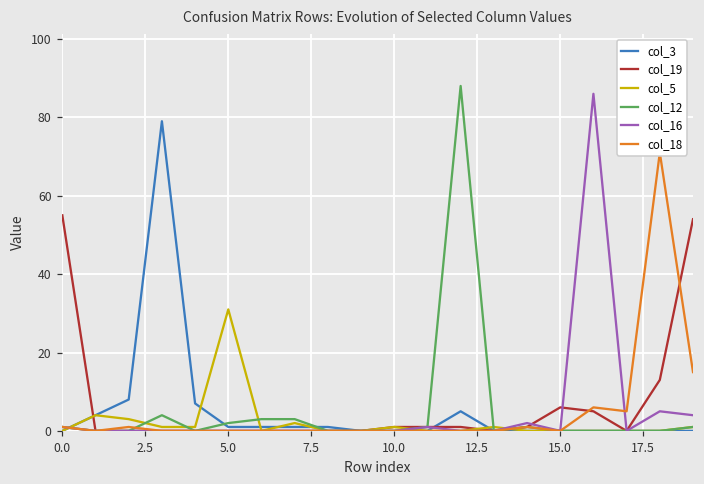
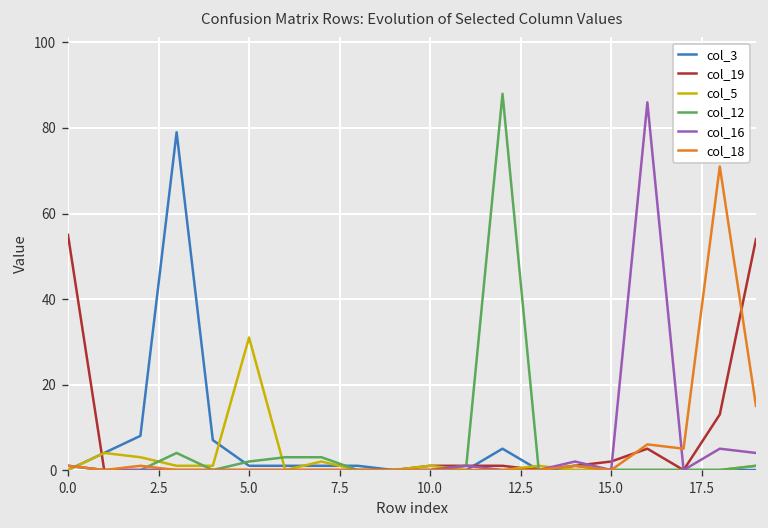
col_19, 15.0: 6 -> 2
